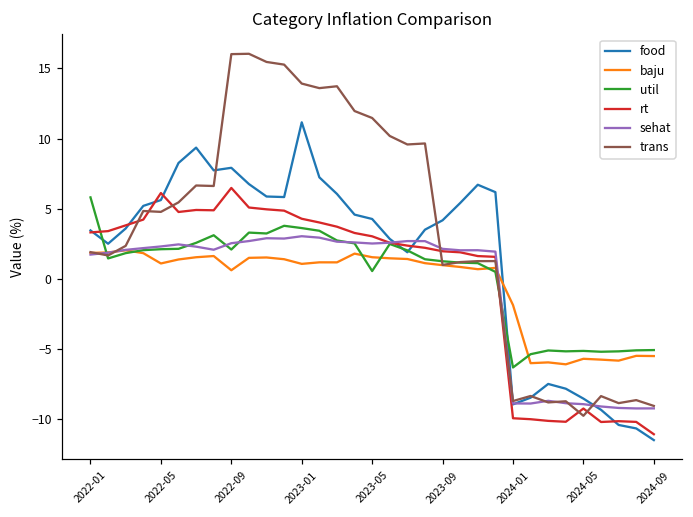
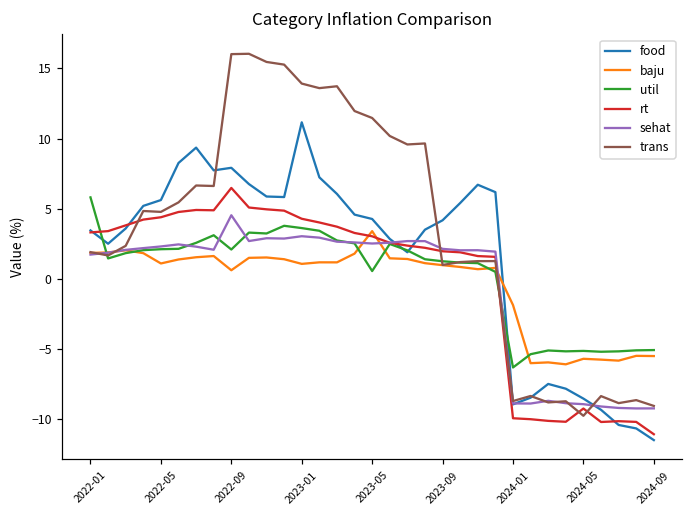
rt, 2022-05: 6.1 -> 4.4
sehat, 2022-09: 2.5 -> 4.5
baju, 2023-05: 1.5 -> 3.4
